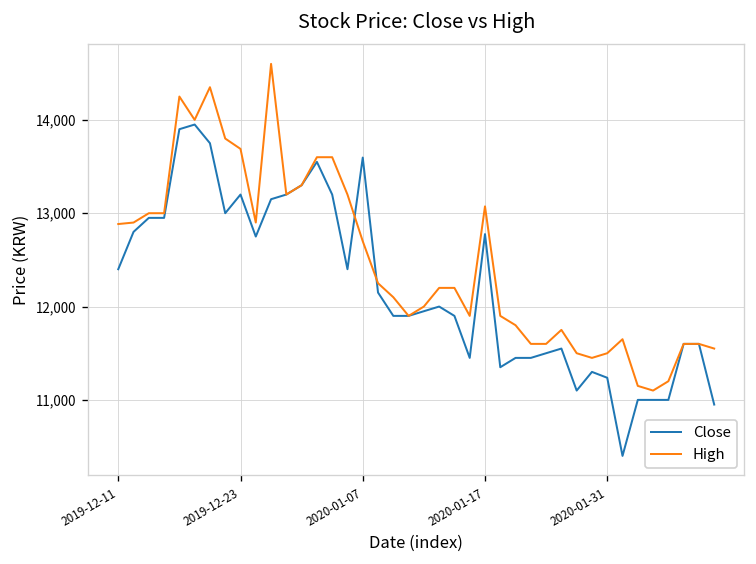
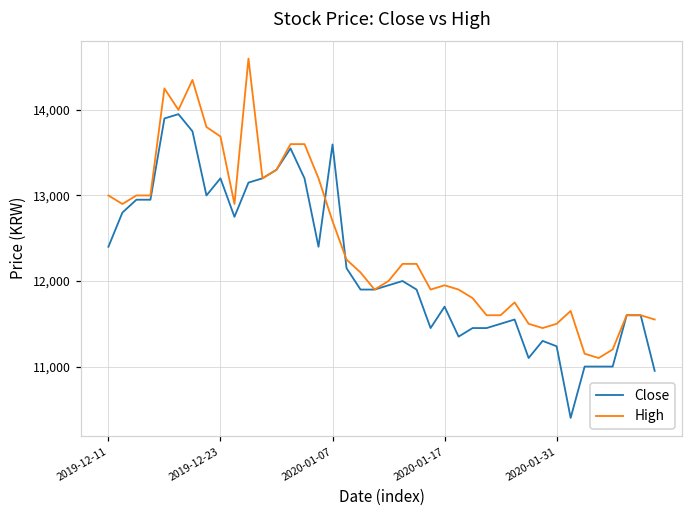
High, 2019-12-11: 12,900 -> 13,000
Close, 2020-01-17: 12,800 -> 11,700
High, 2020-01-17: 13,100 -> 12,000
